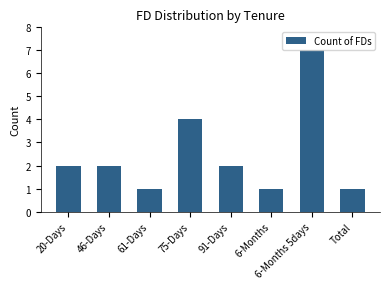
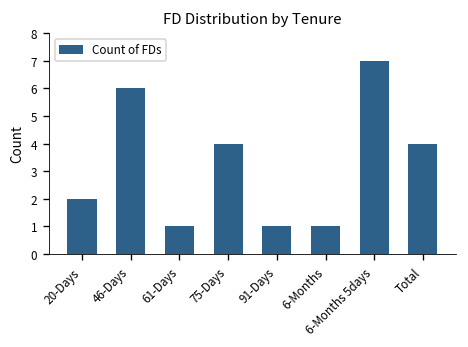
46-Days: 2 -> 6
91-Days: 2 -> 1
Total: 1 -> 4
